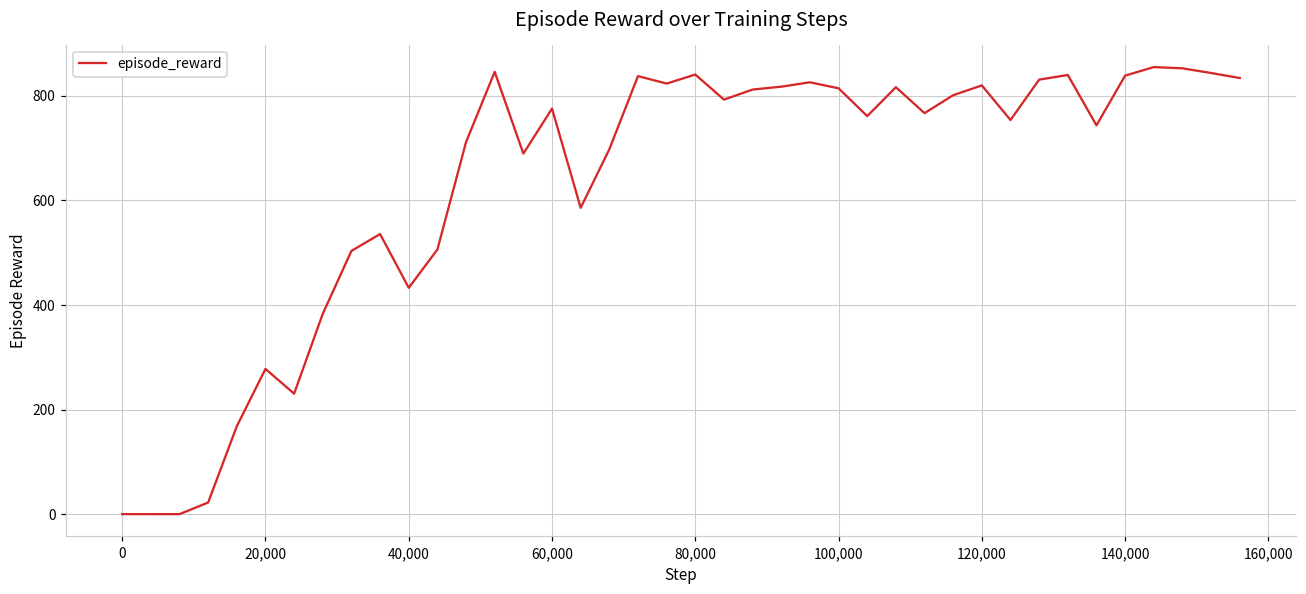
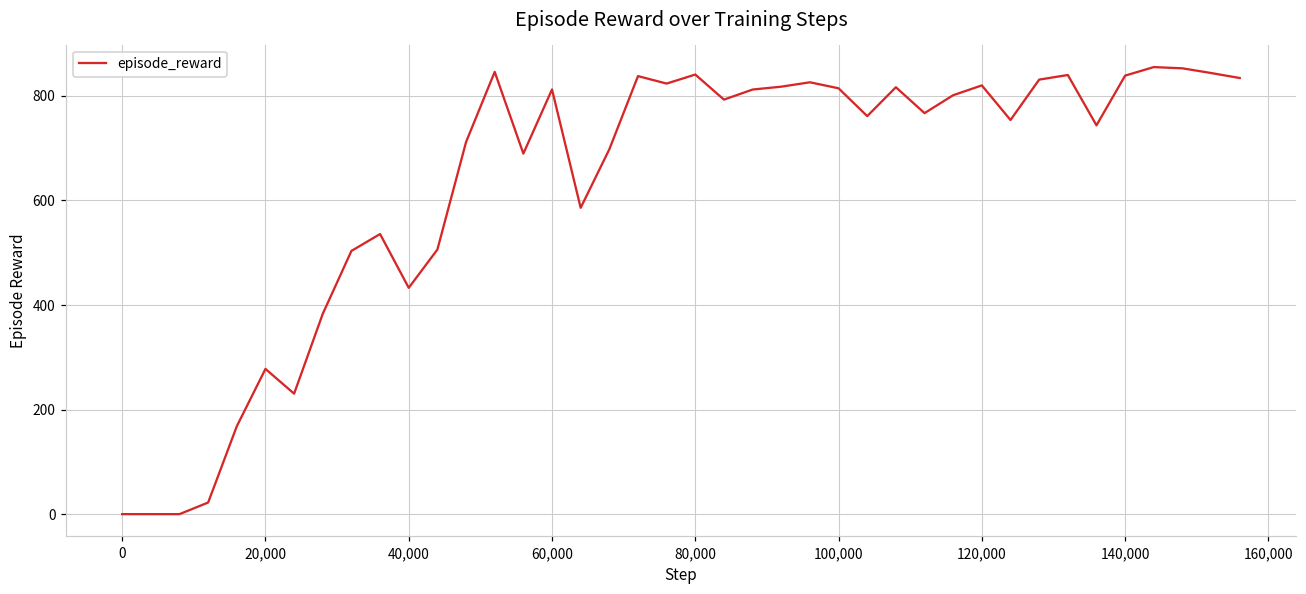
60,000: 780 -> 810
